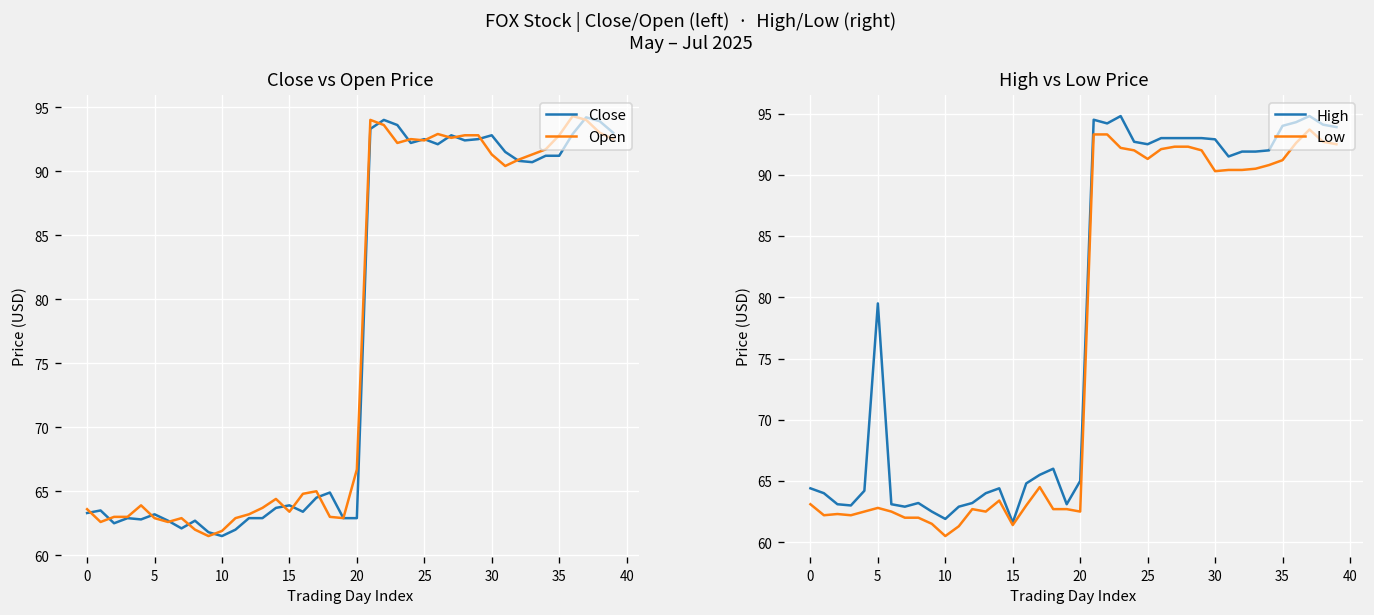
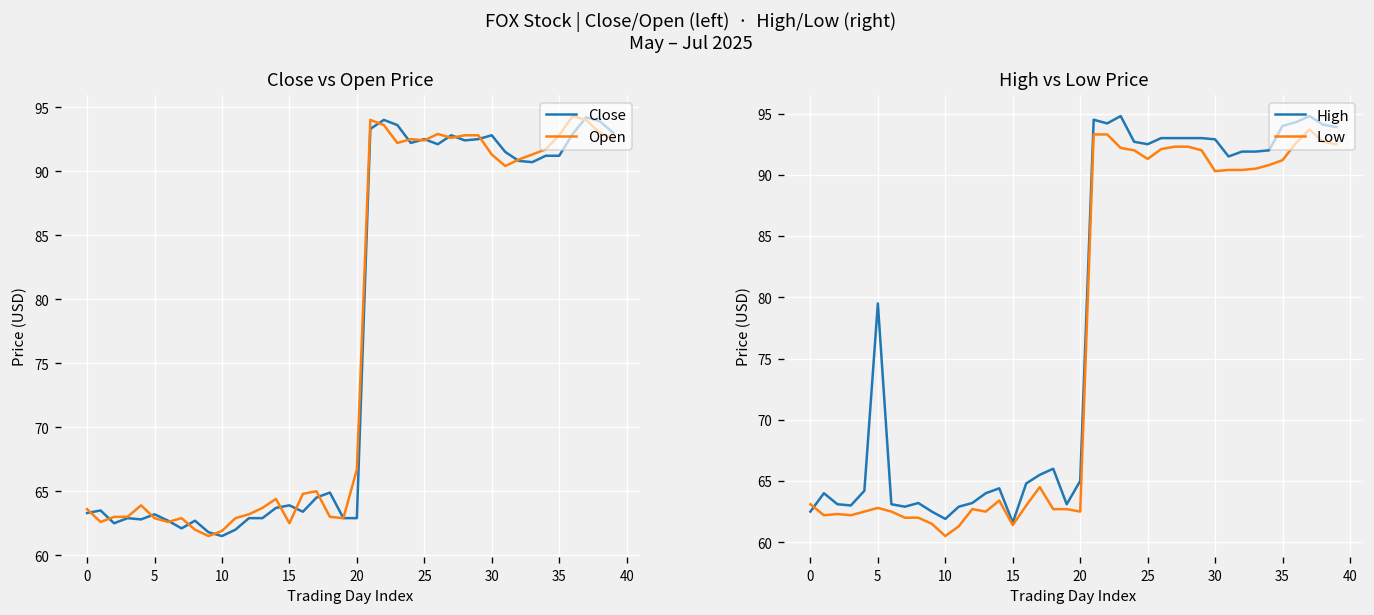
Close vs Open Price, Open, 15: 63.4 -> 62.5
High vs Low Price, High, 0: 64.4 -> 62.5
